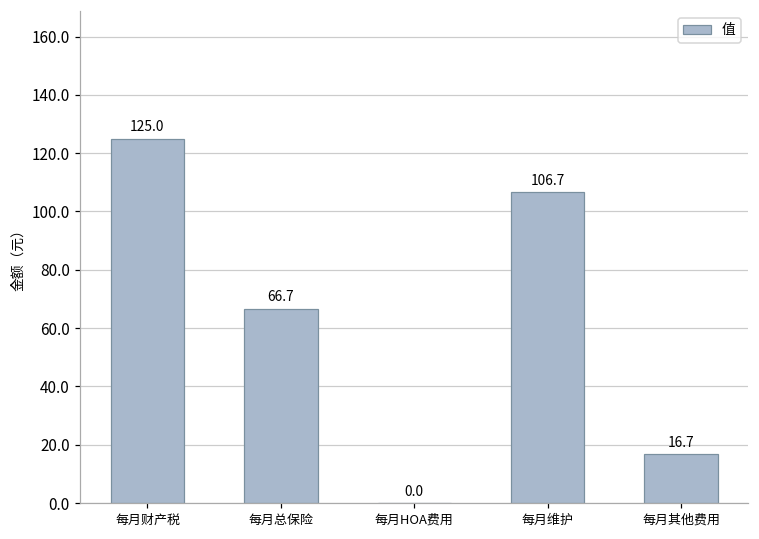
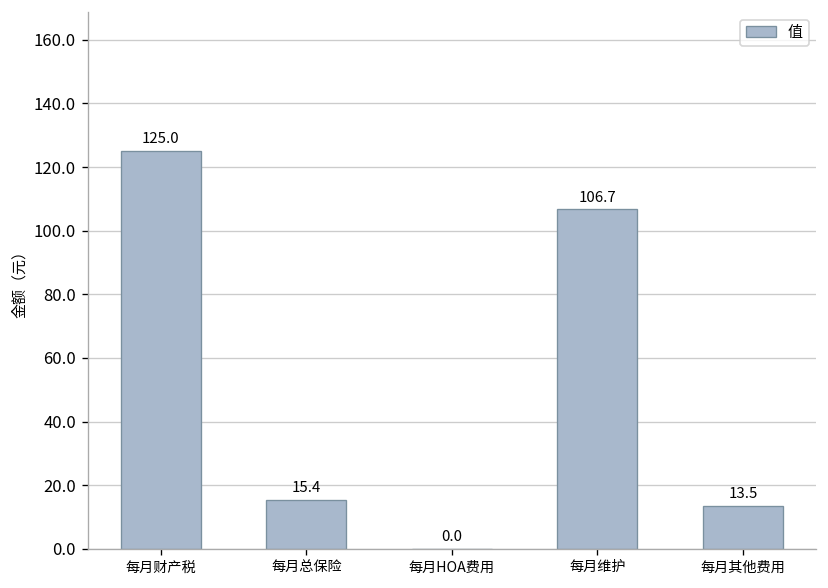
每月总保险: 66.7 -> 15.4
每月其他费用: 16.7 -> 13.5
